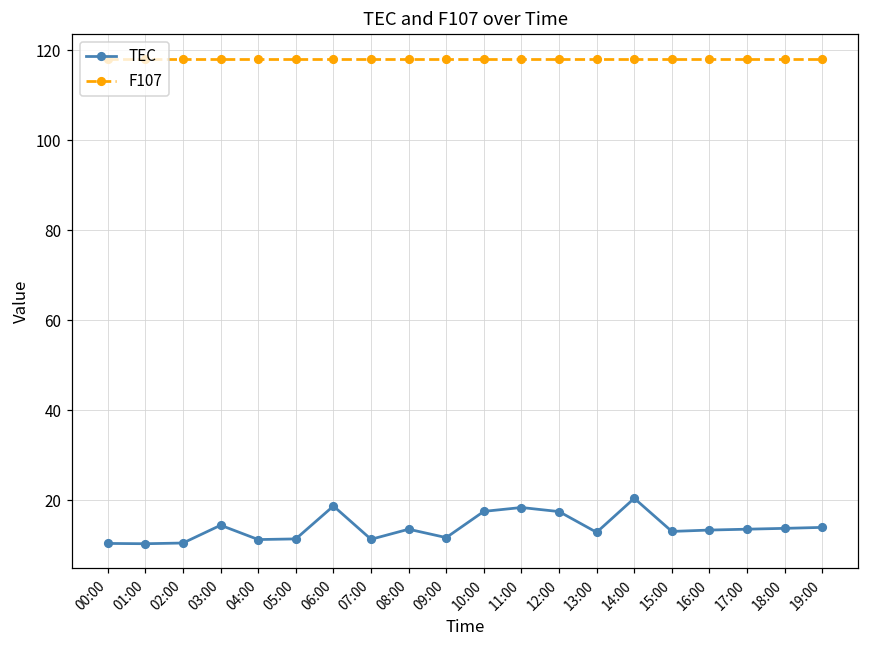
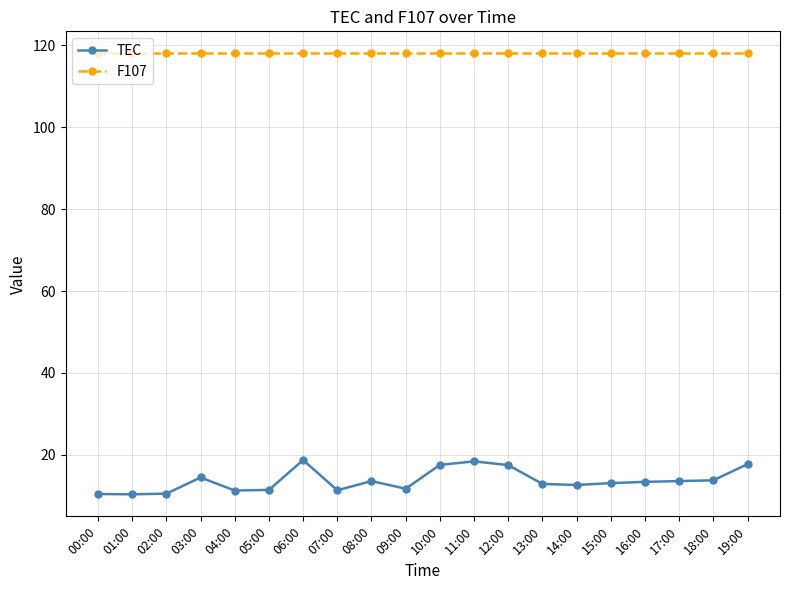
TEC, 14:00: 20 -> 13
TEC, 19:00: 14 -> 18
